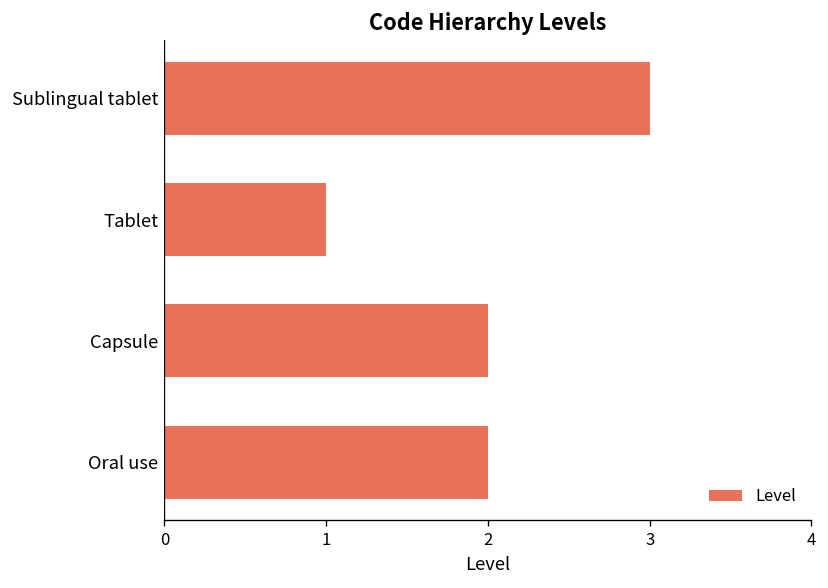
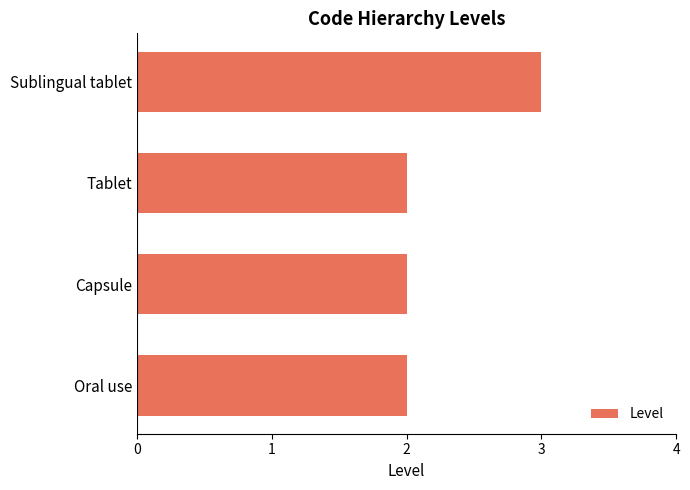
Tablet: 1 -> 2
